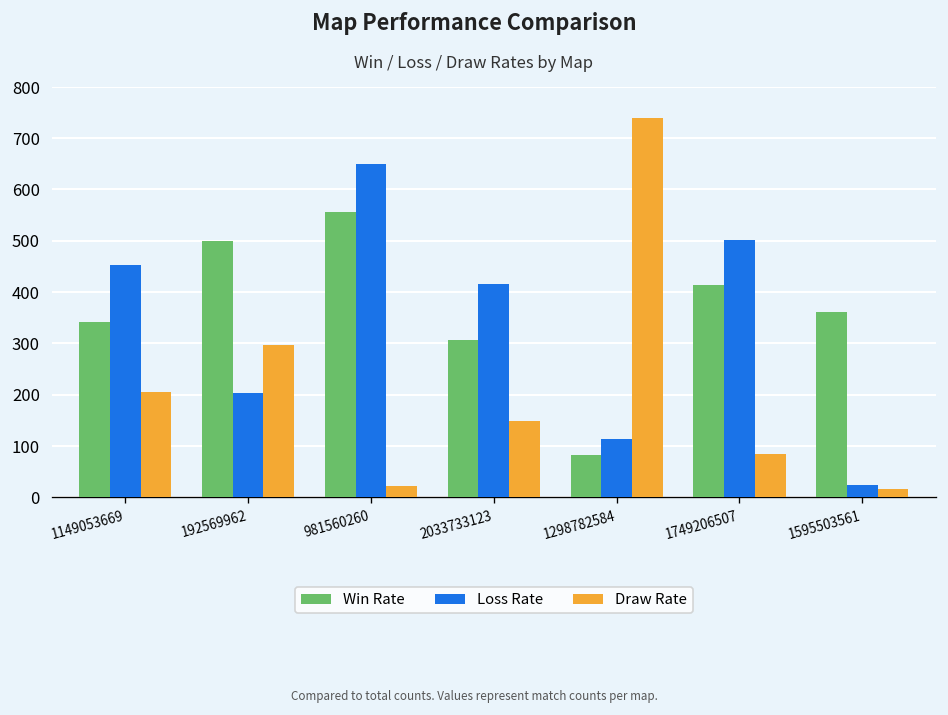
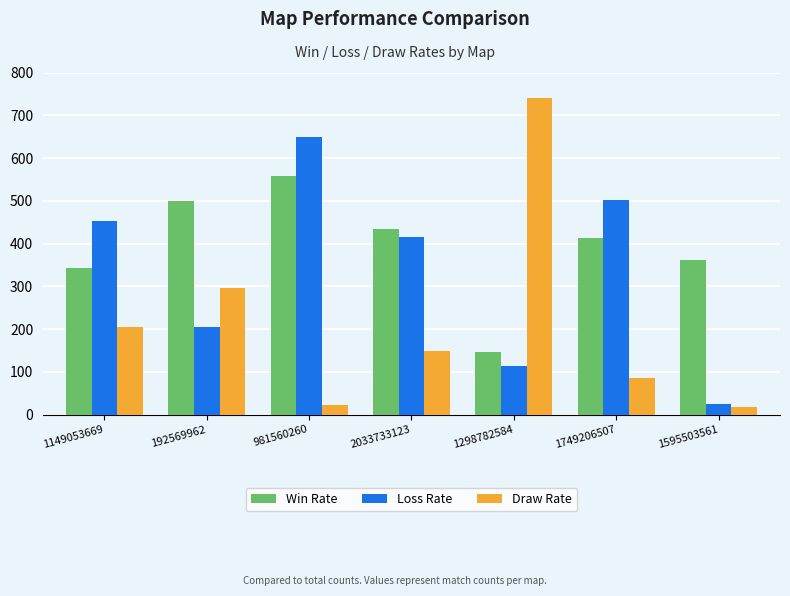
Win Rate, 2033733123: 310 -> 440
Win Rate, 1298782584: 80 -> 150
